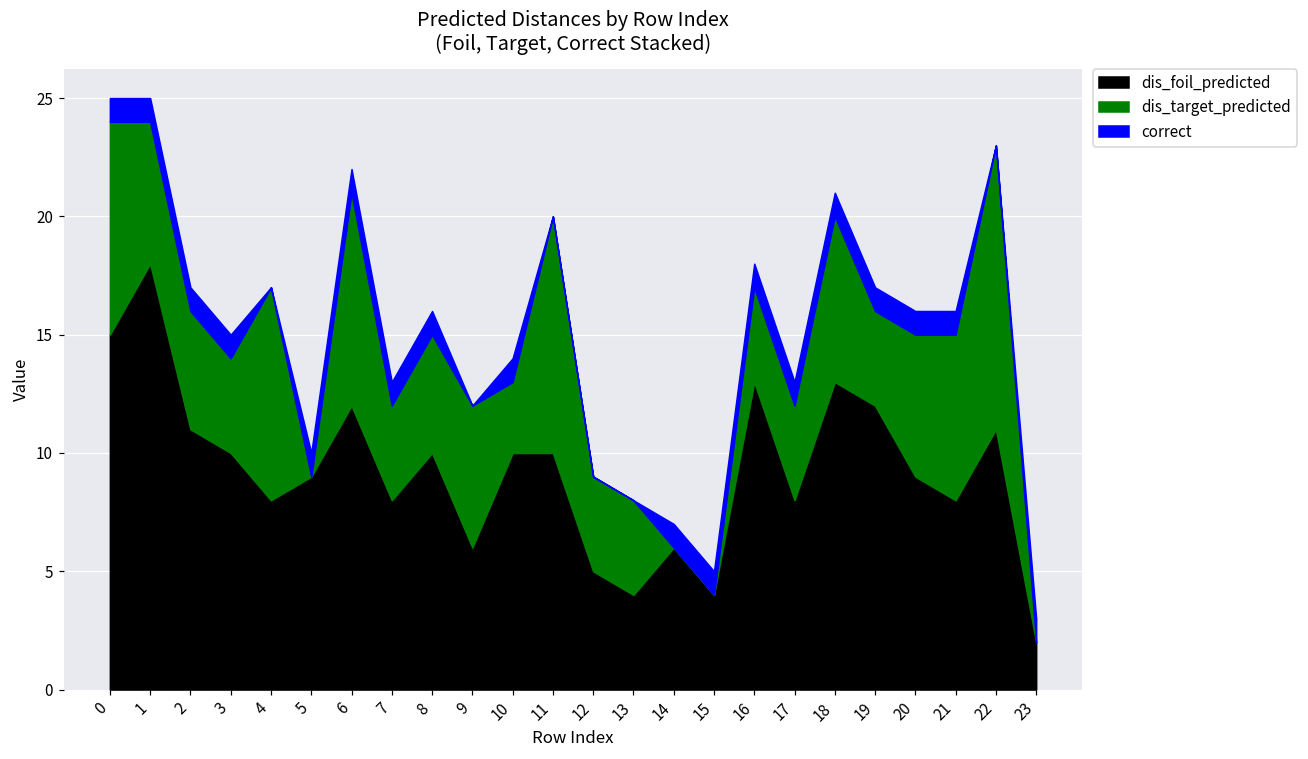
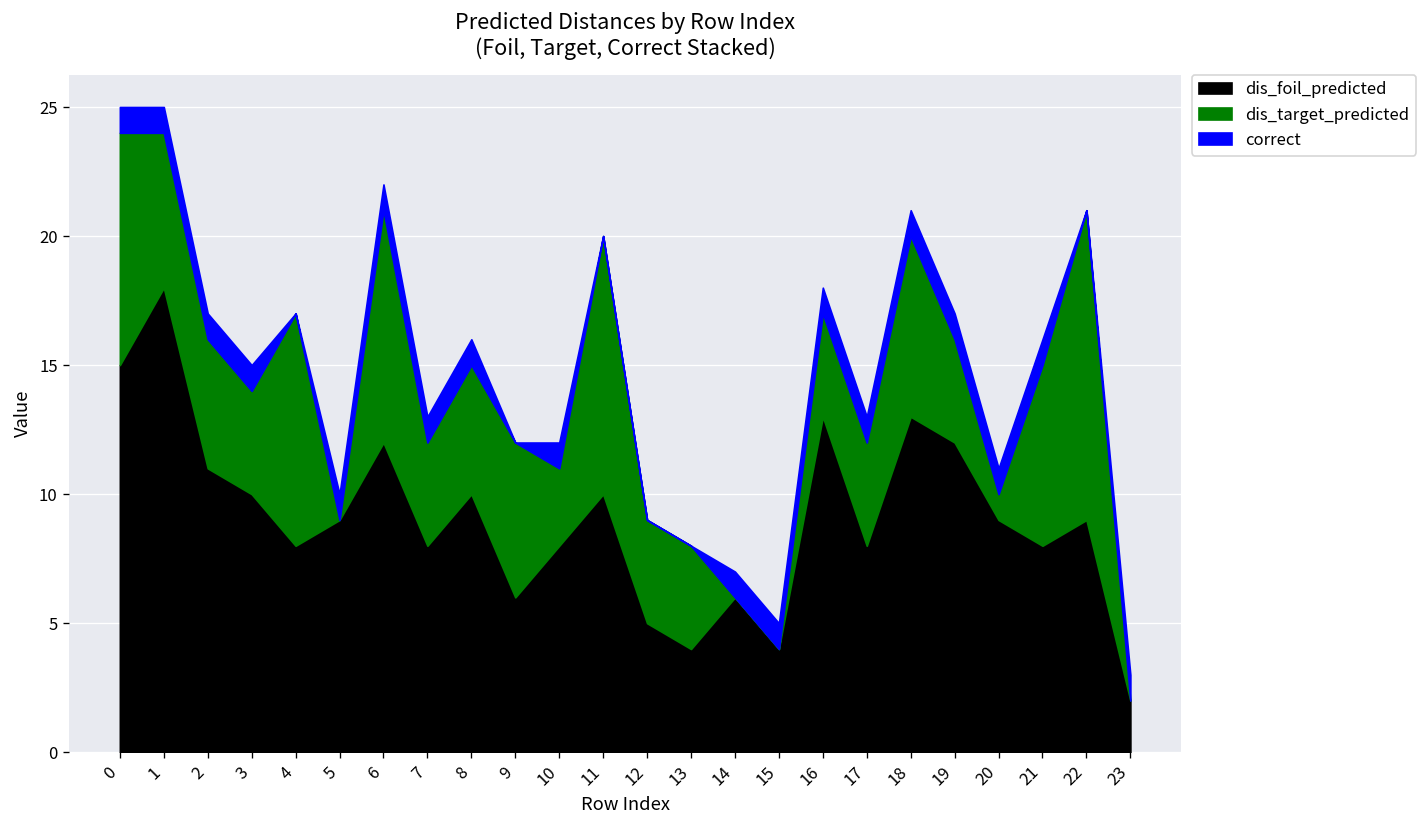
dis_foil_predicted, 10: 10 -> 8
dis_target_predicted, 20: 6 -> 1
dis_foil_predicted, 22: 11 -> 9
